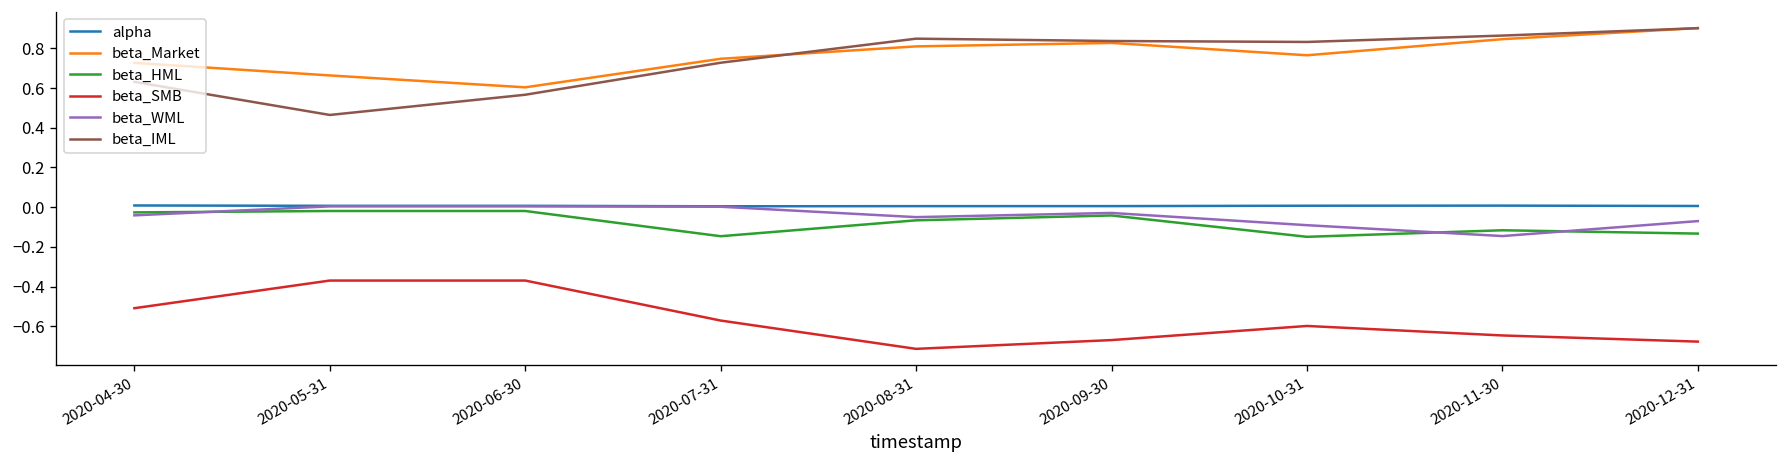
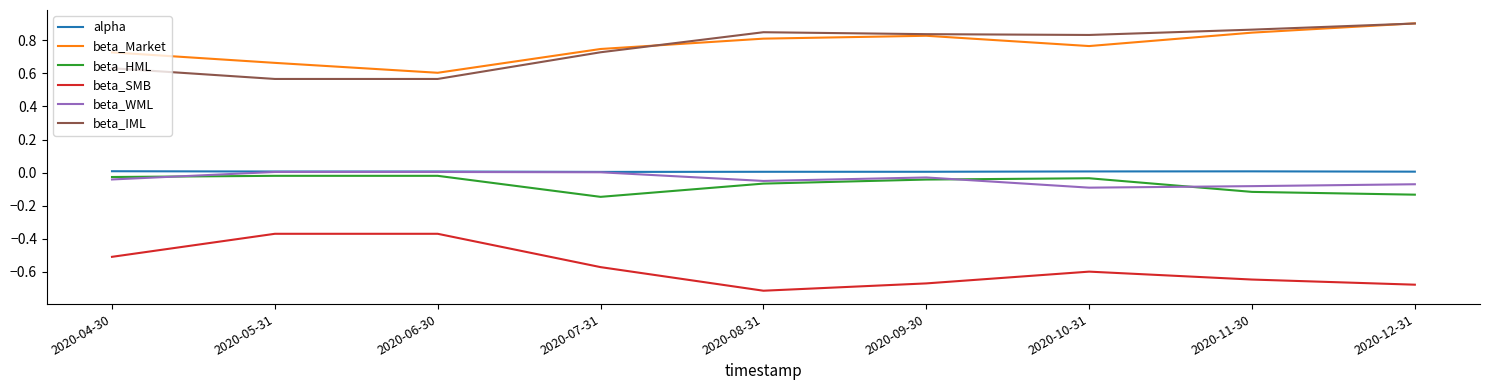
beta_IML, 2020-05-31: 0.46 -> 0.57
beta_HML, 2020-10-31: -0.15 -> -0.03
beta_WML, 2020-11-30: -0.15 -> -0.08
